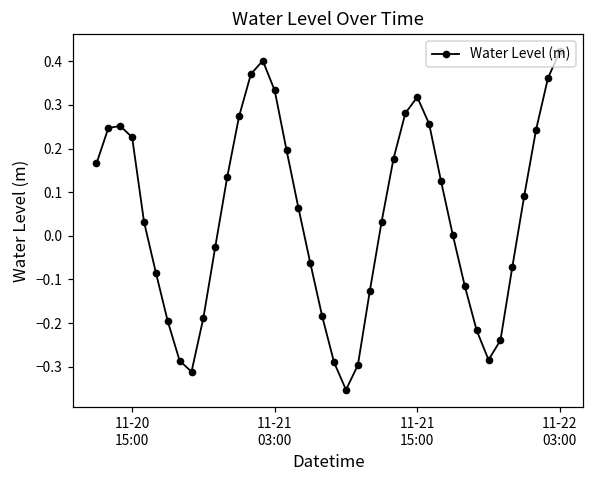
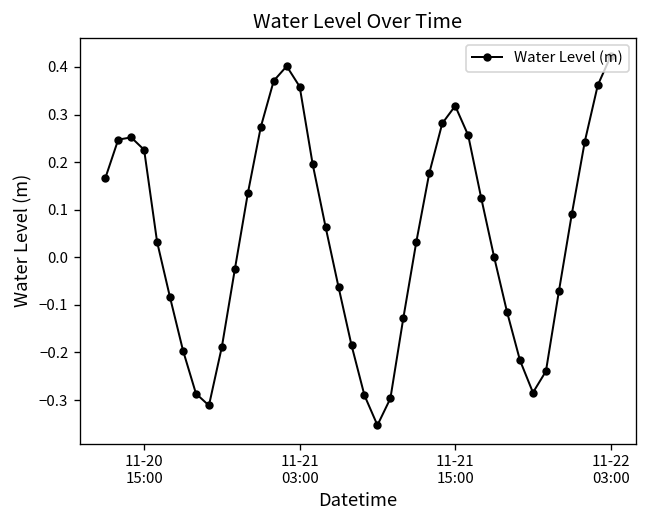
11-21 03:00: 0.33 -> 0.36
